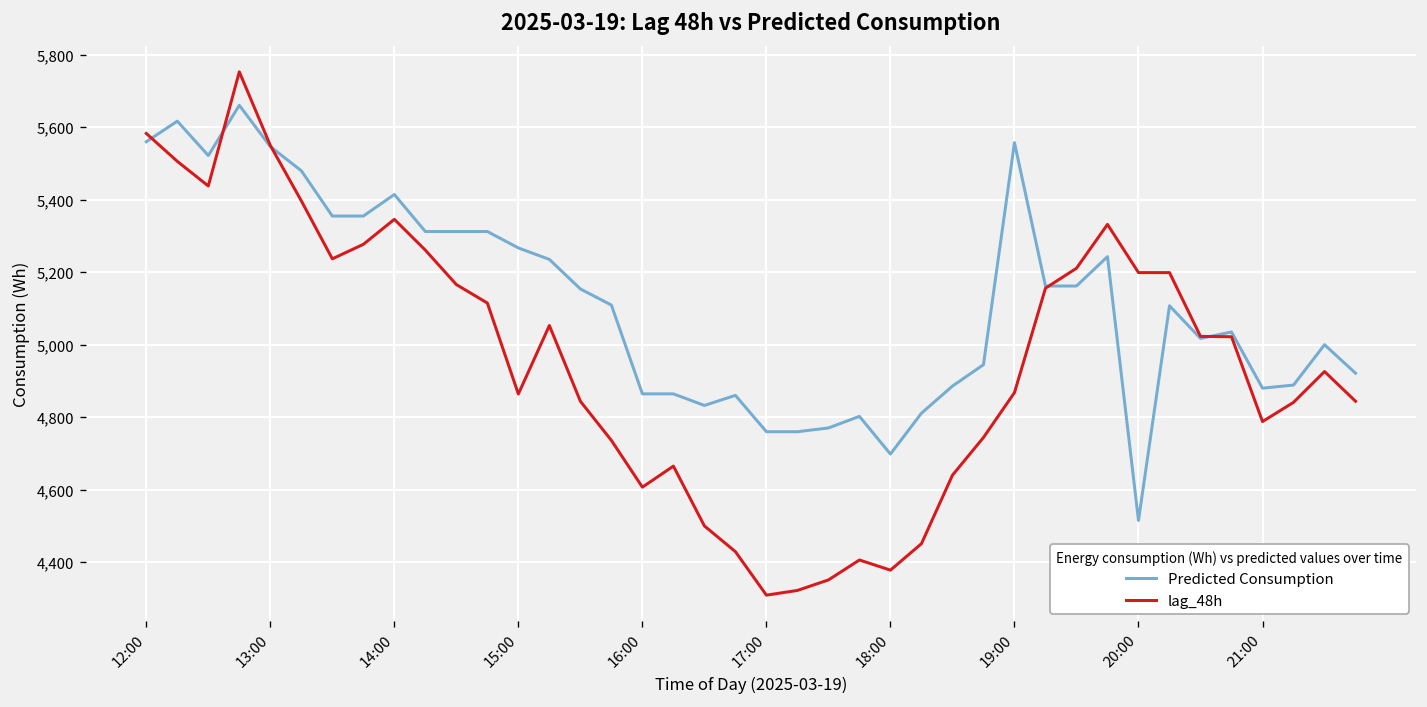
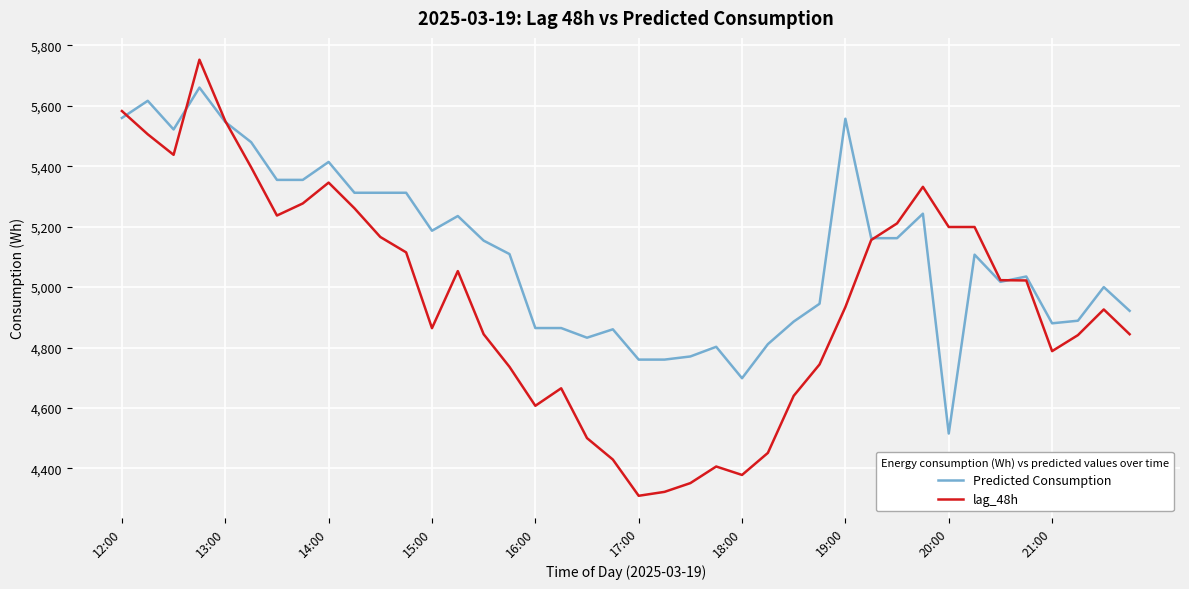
Predicted Consumption, 15:00: 5,270 -> 5,190
lag_48h, 19:00: 4,870 -> 4,930
